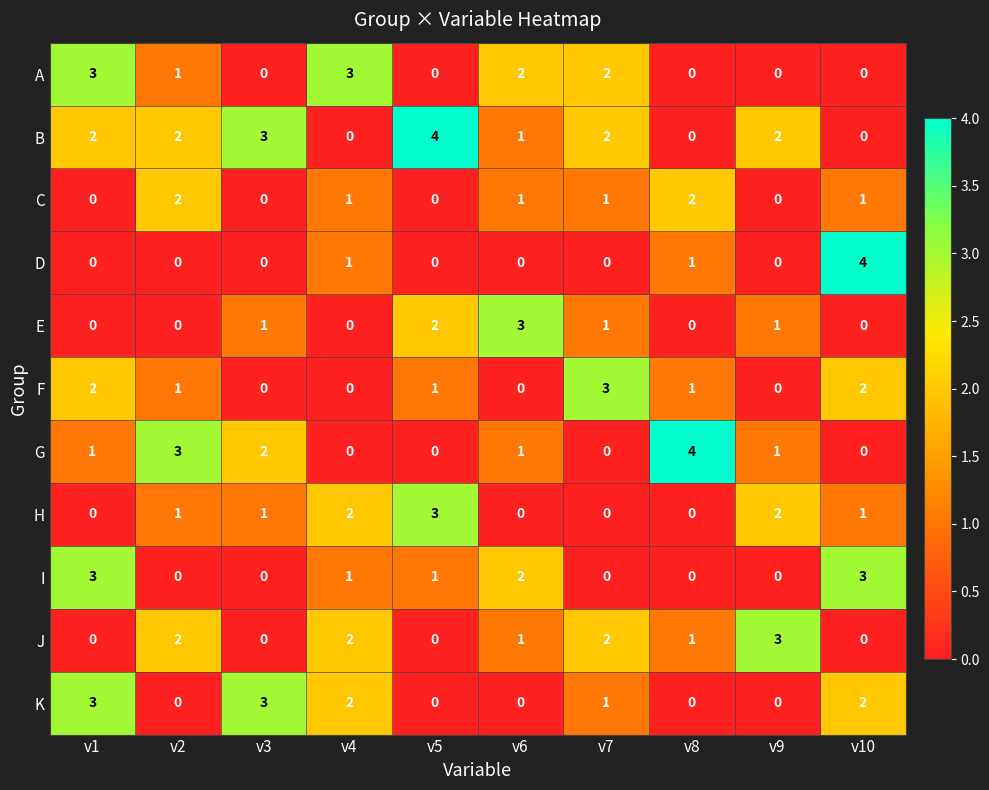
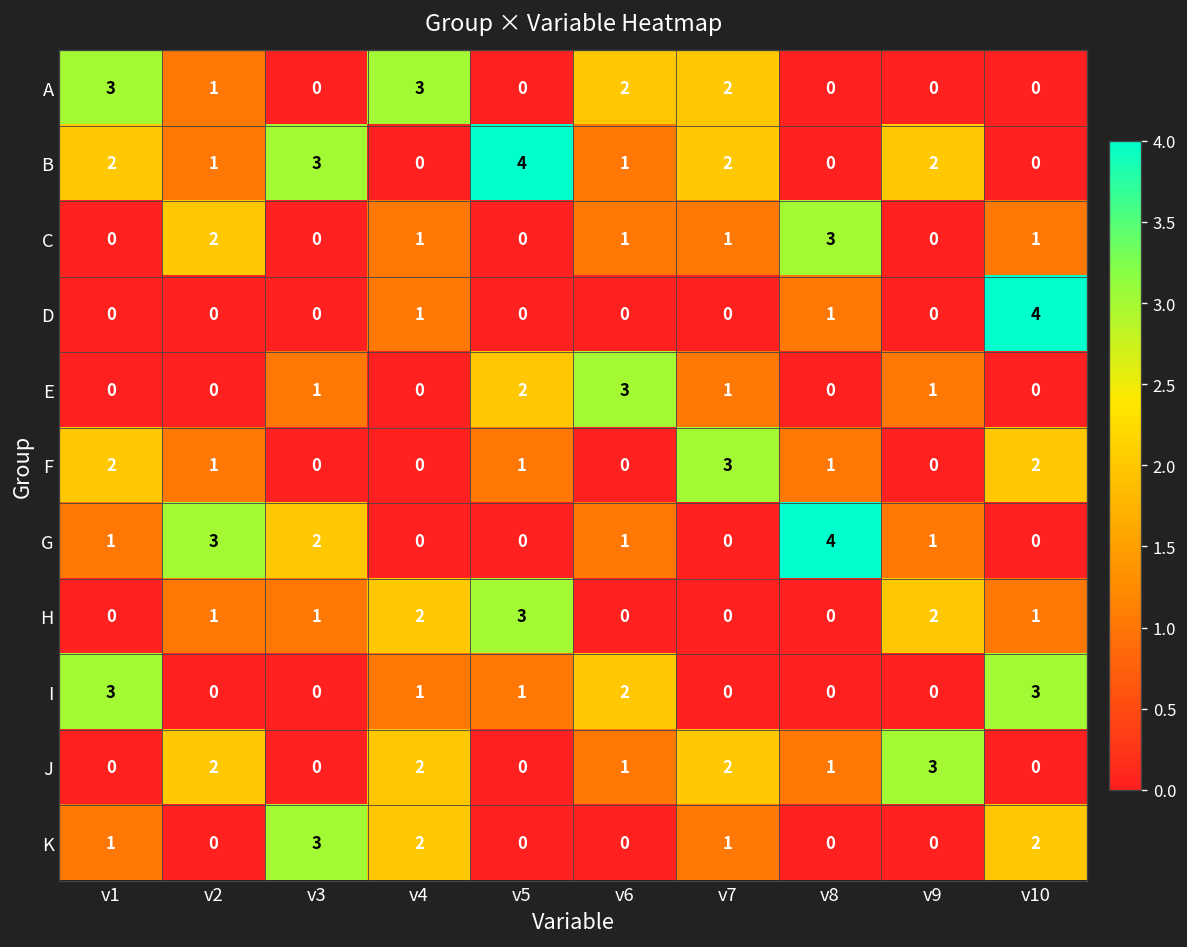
B, v2: 2 -> 1
C, v8: 2 -> 3
K, v1: 3 -> 1
